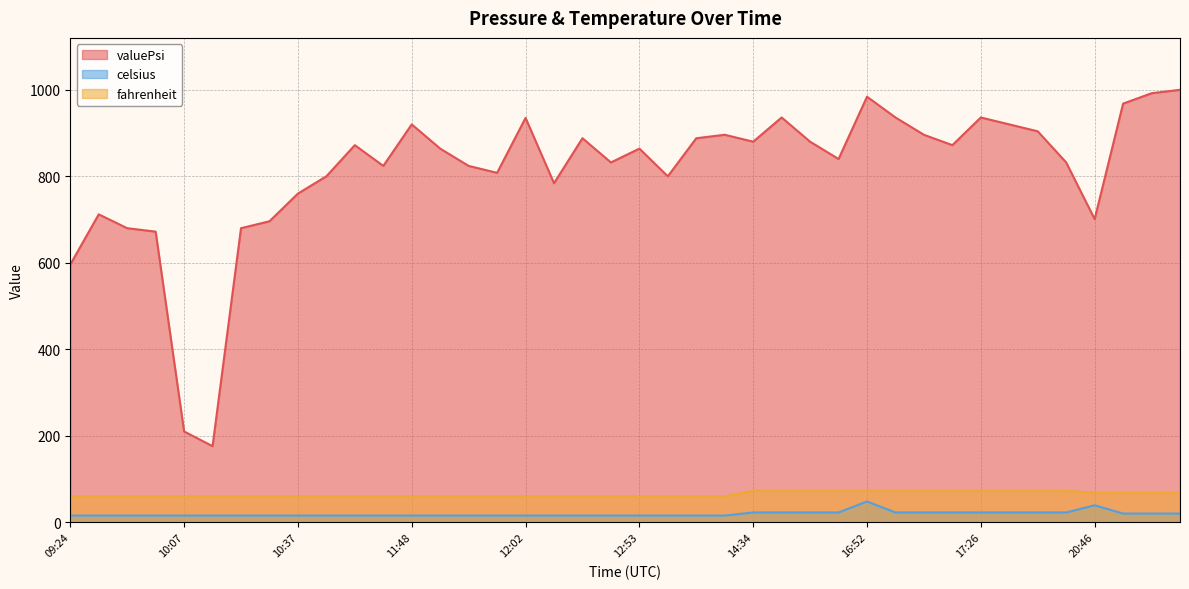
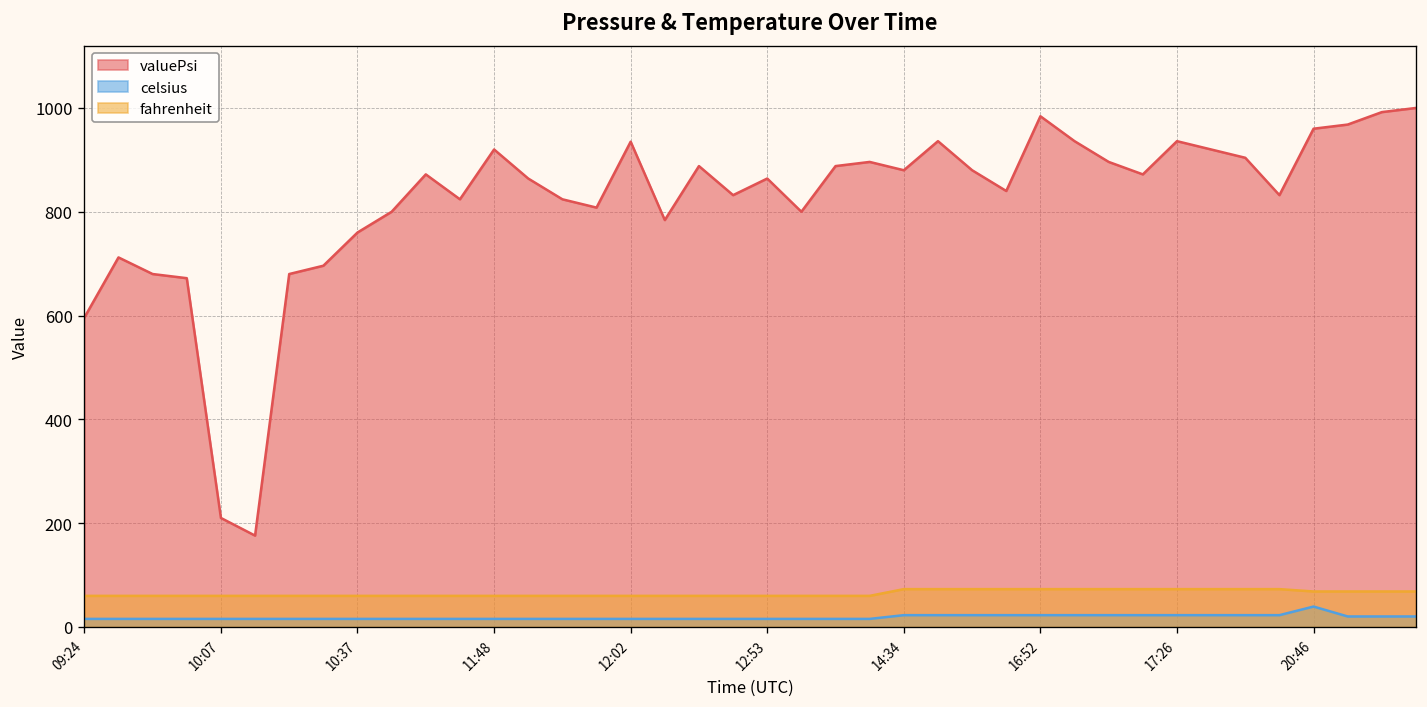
celsius, 16:52: 50 -> 20
valuePsi, 20:46: 700 -> 960
